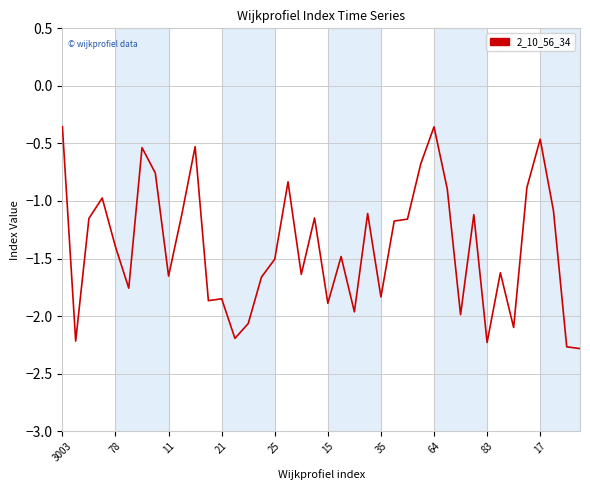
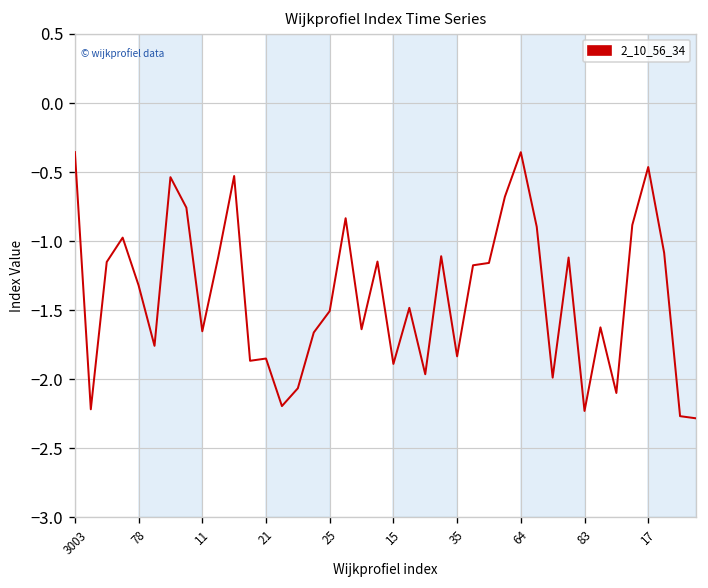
78: -1.40 -> -1.32
